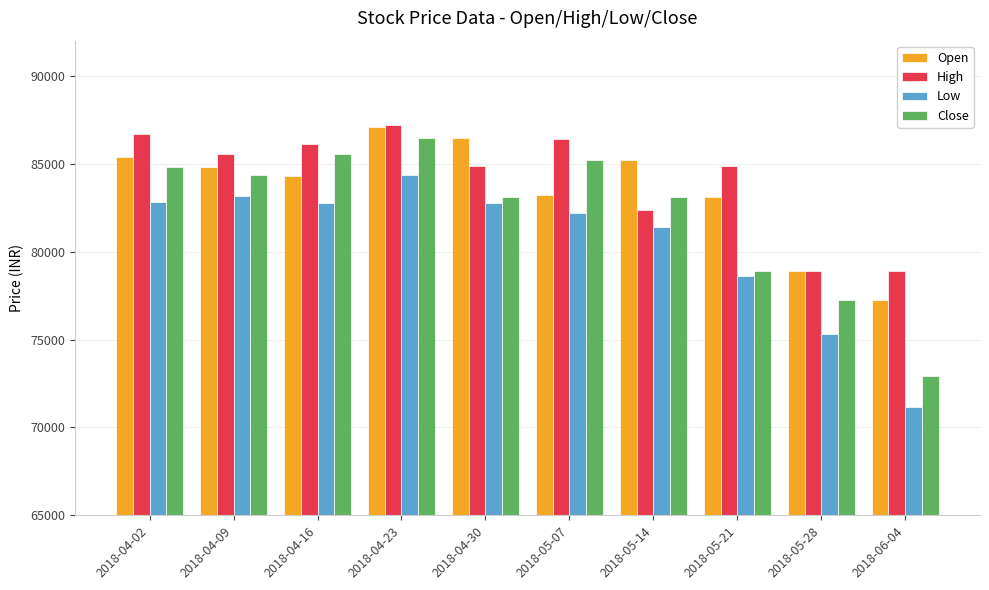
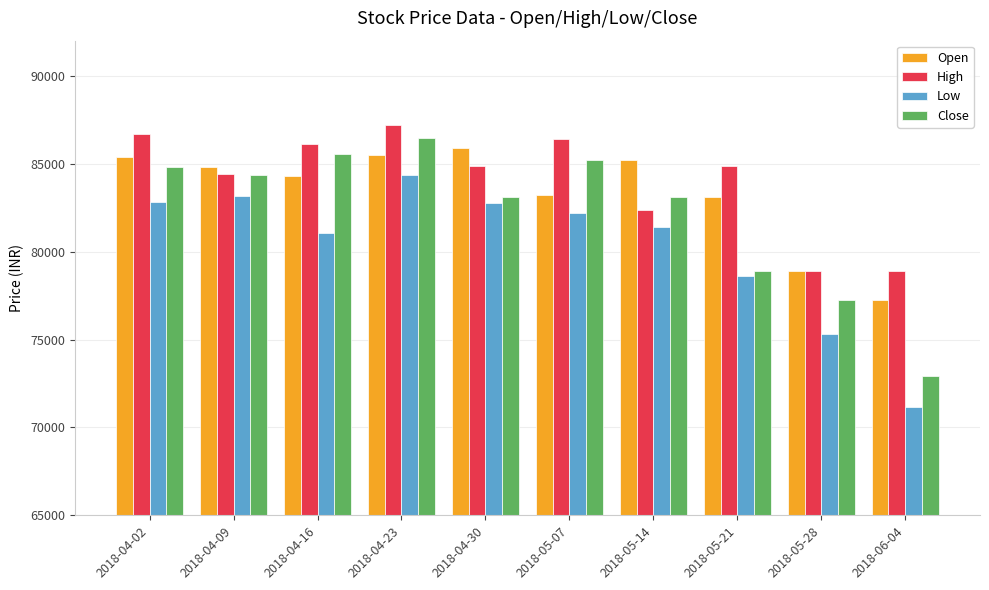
High, 2018-04-09: 85600 -> 84400
Low, 2018-04-16: 82800 -> 81000
Open, 2018-04-23: 87100 -> 85500
Open, 2018-04-30: 86400 -> 85900
